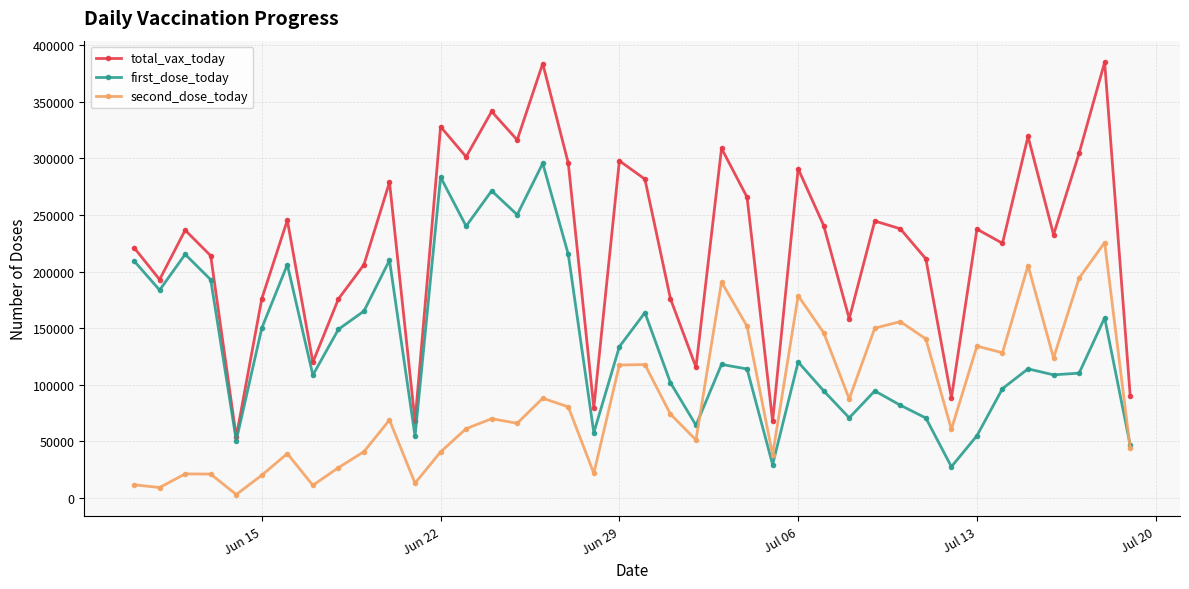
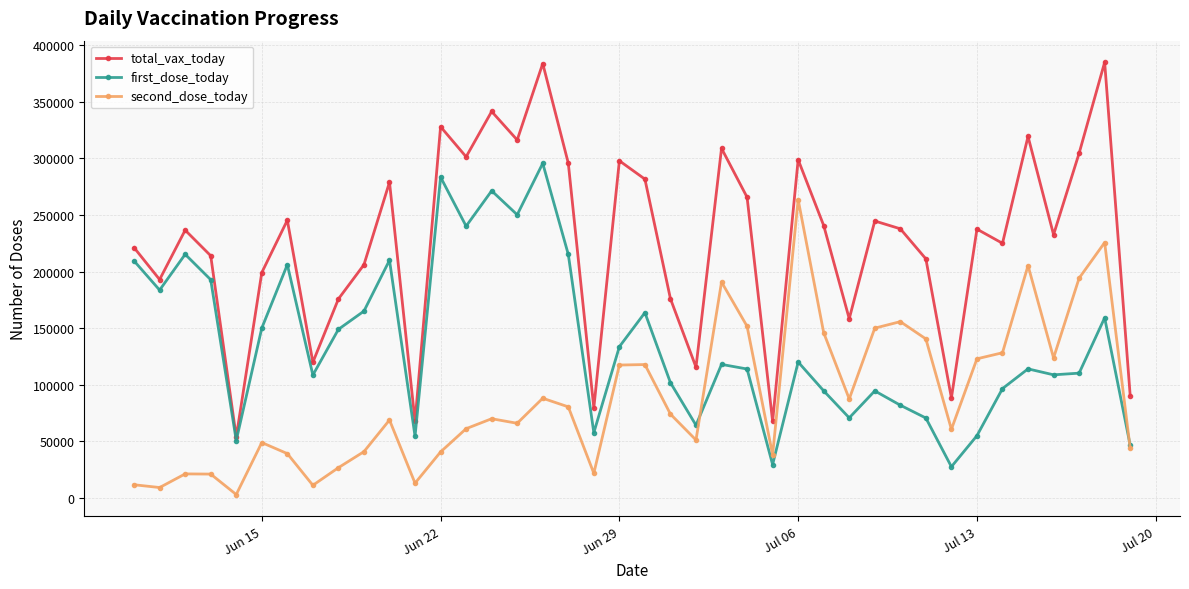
total_vax_today, Jun 15: 176000 -> 199000
second_dose_today, Jun 15: 20000 -> 49000
total_vax_today, Jul 06: 291000 -> 299000
second_dose_today, Jul 06: 179000 -> 264000
second_dose_today, Jul 13: 134000 -> 123000
